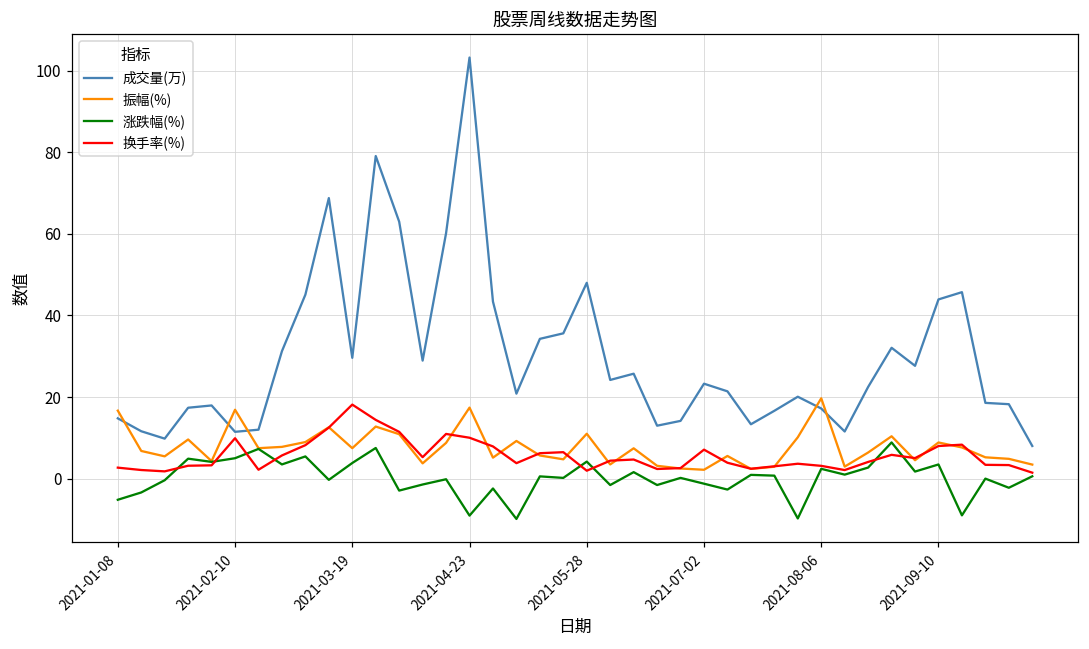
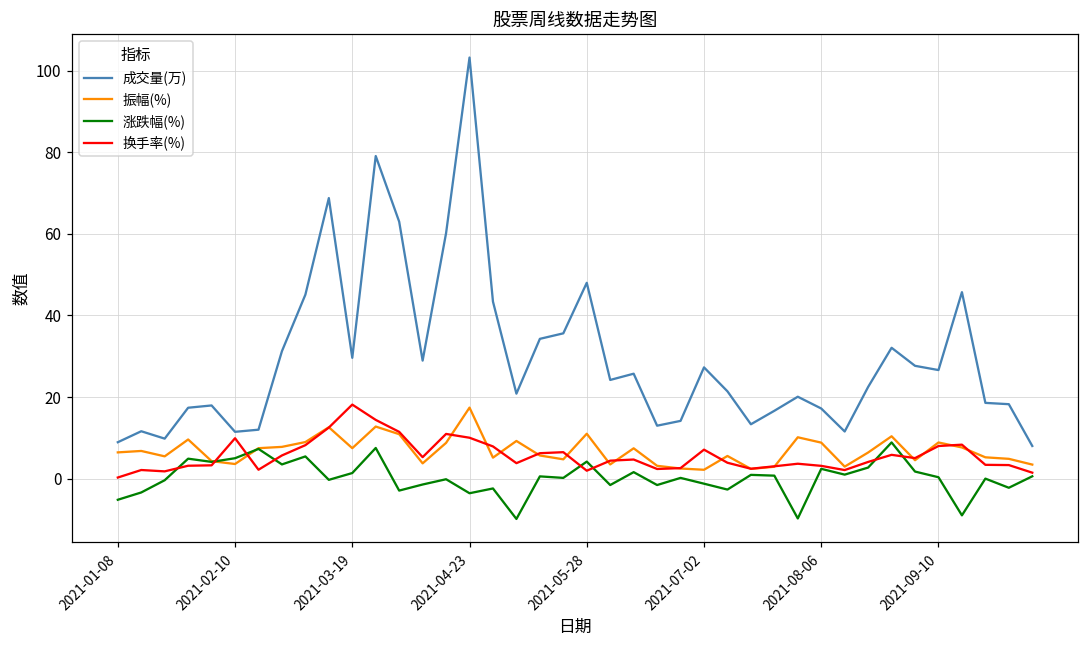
成交量(万), 2021-01-08: 15 -> 9
振幅(%), 2021-01-08: 17 -> 6
换手率(%), 2021-01-08: 3 -> 0
振幅(%), 2021-02-10: 17 -> 4
涨跌幅(%), 2021-03-19: 4 -> 1
涨跌幅(%), 2021-04-23: -9 -> -4
成交量(万), 2021-07-02: 23 -> 27
振幅(%), 2021-08-06: 20 -> 9
成交量(万), 2021-09-10: 44 -> 27
涨跌幅(%), 2021-09-10: 3 -> 0
